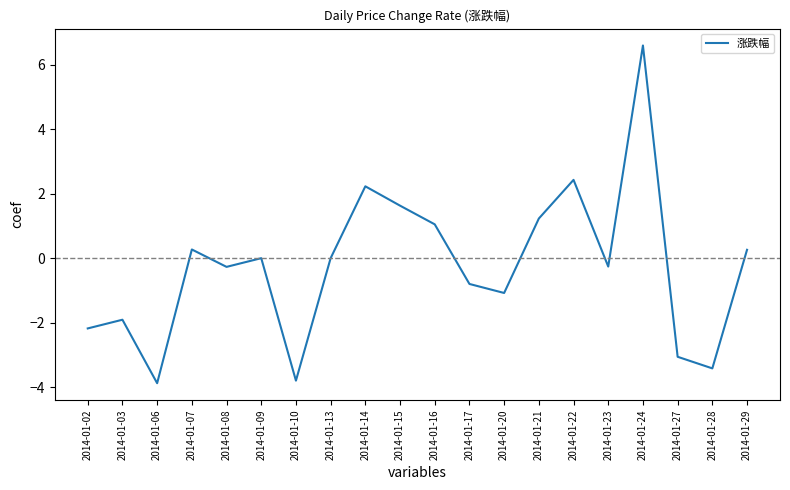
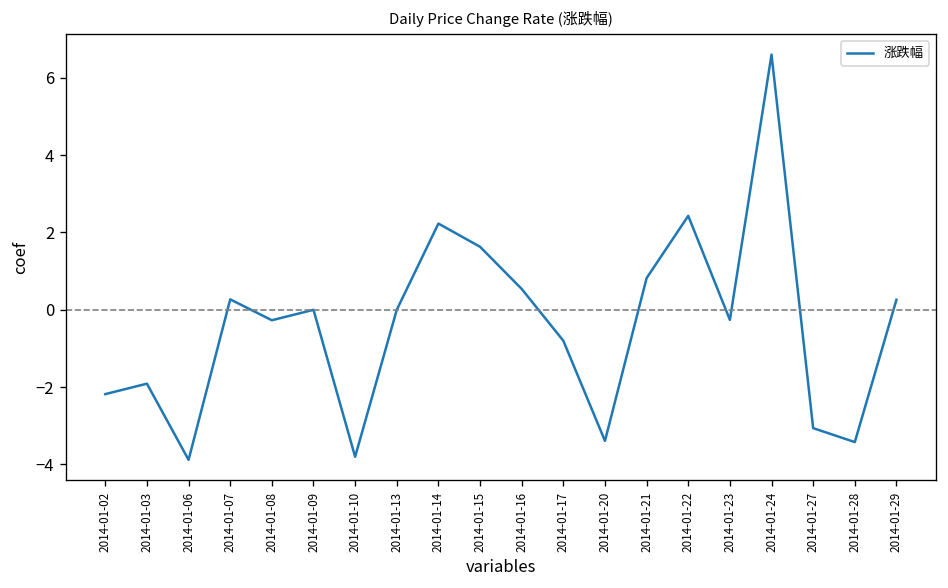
2014-01-16: 1.1 -> 0.5
2014-01-20: -1.1 -> -3.4
2014-01-21: 1.2 -> 0.8
